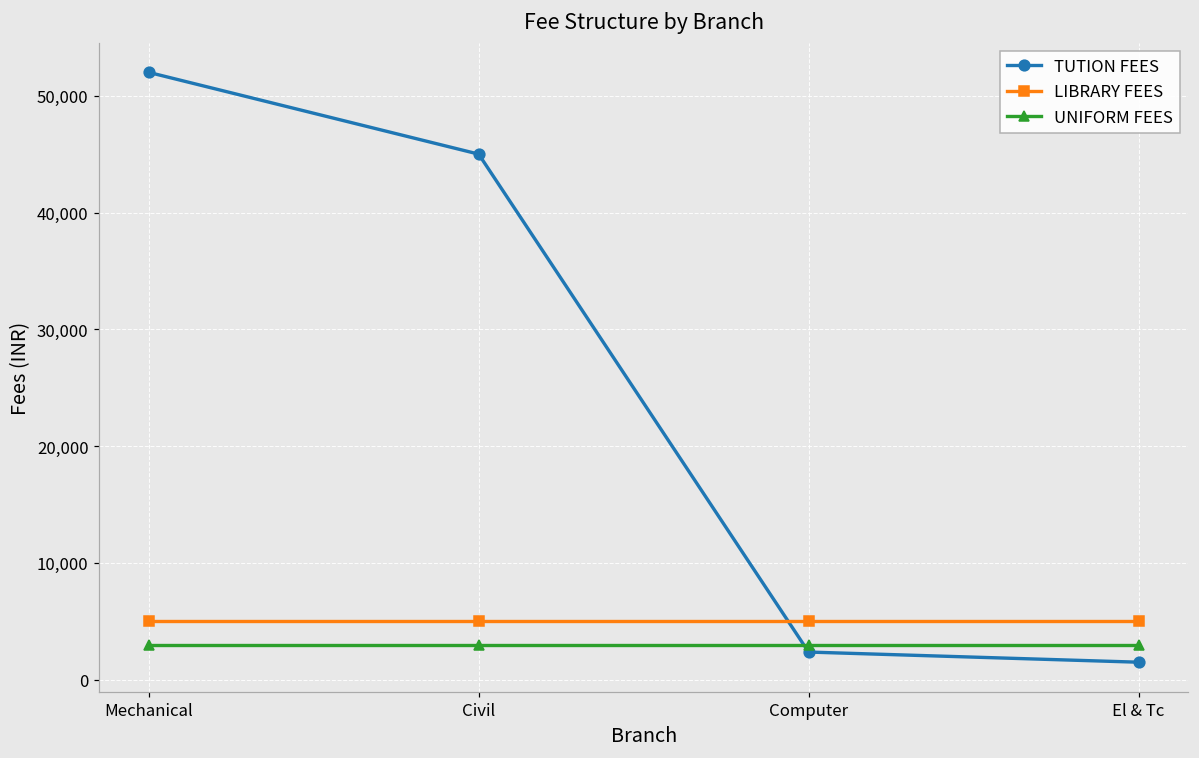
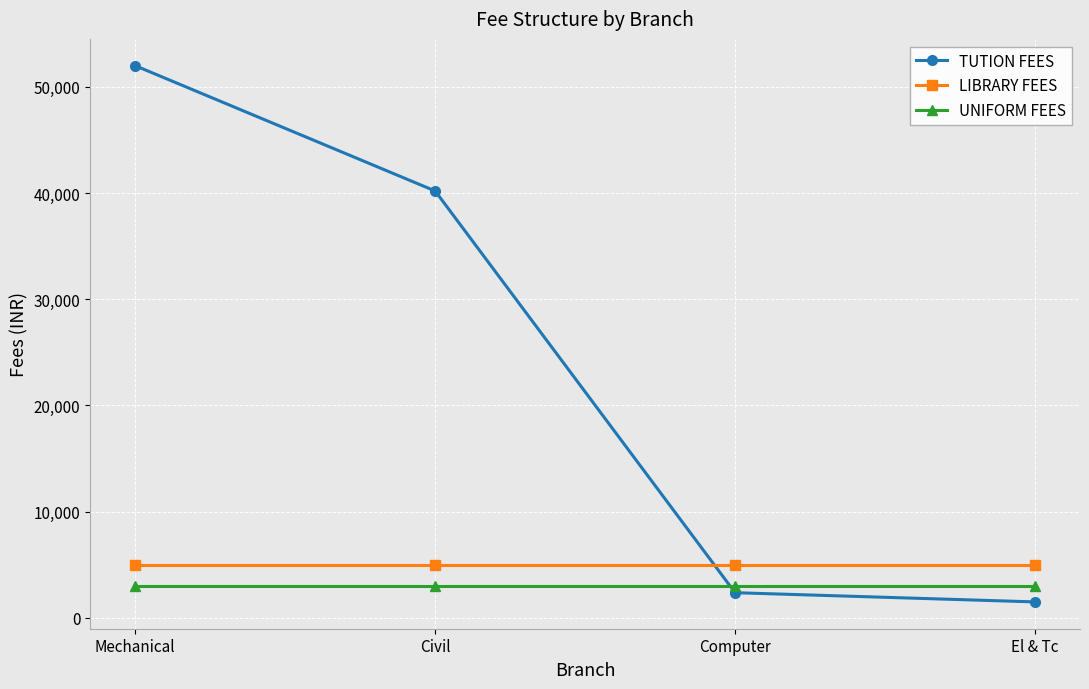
TUTION FEES, Civil: 45,000 -> 40,200
